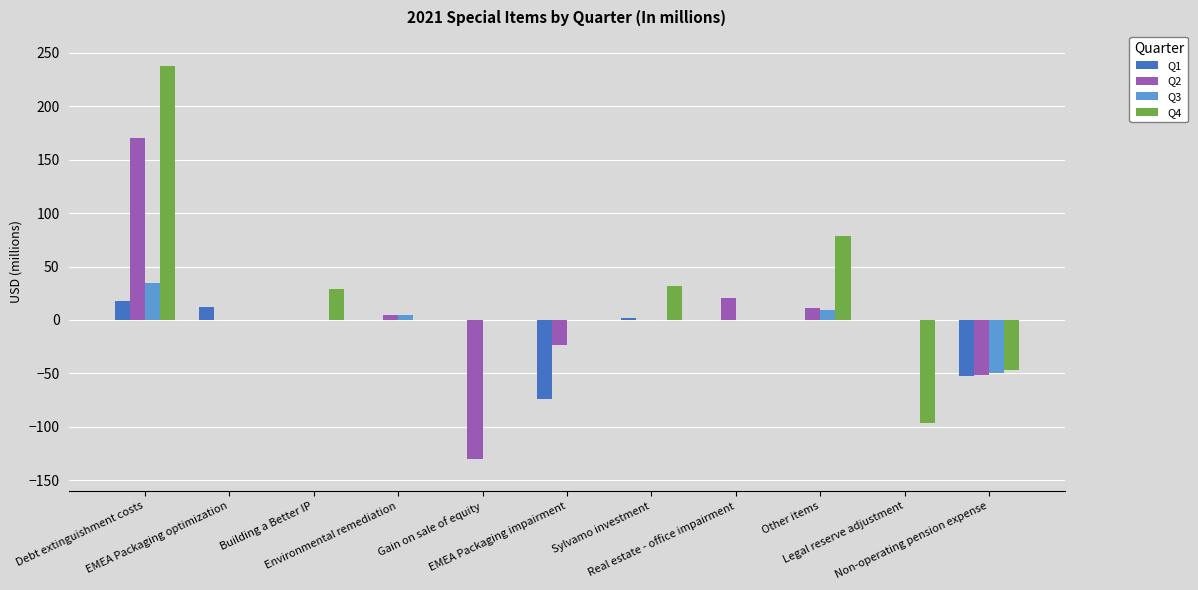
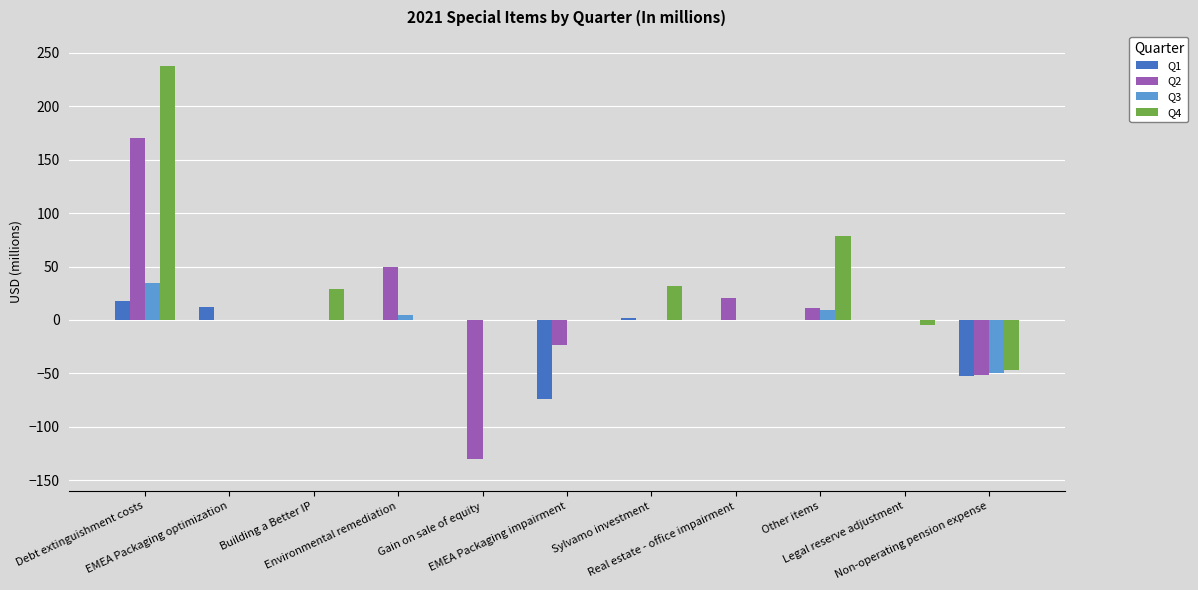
Q2, Environmental remediation: 5 -> 50
Q4, Legal reserve adjustment: -96 -> -5
